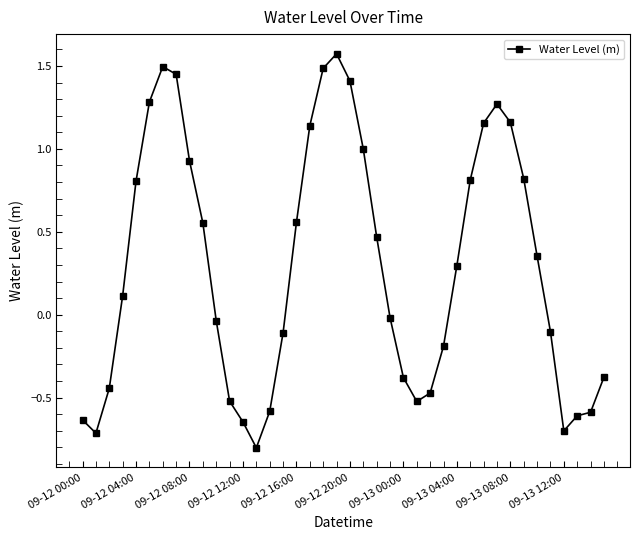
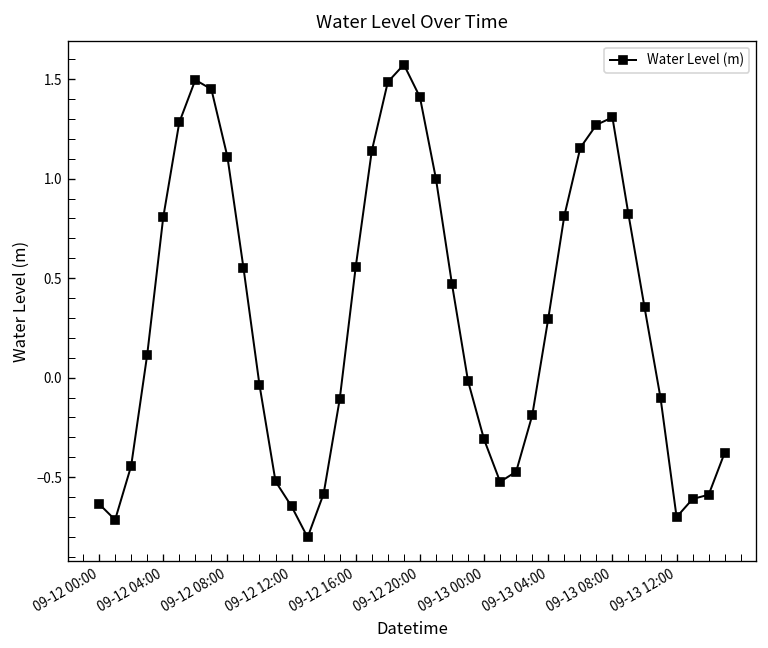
09-12 08:00: 0.93 -> 1.11
09-13 00:00: -0.38 -> -0.31
09-13 08:00: 1.16 -> 1.31
